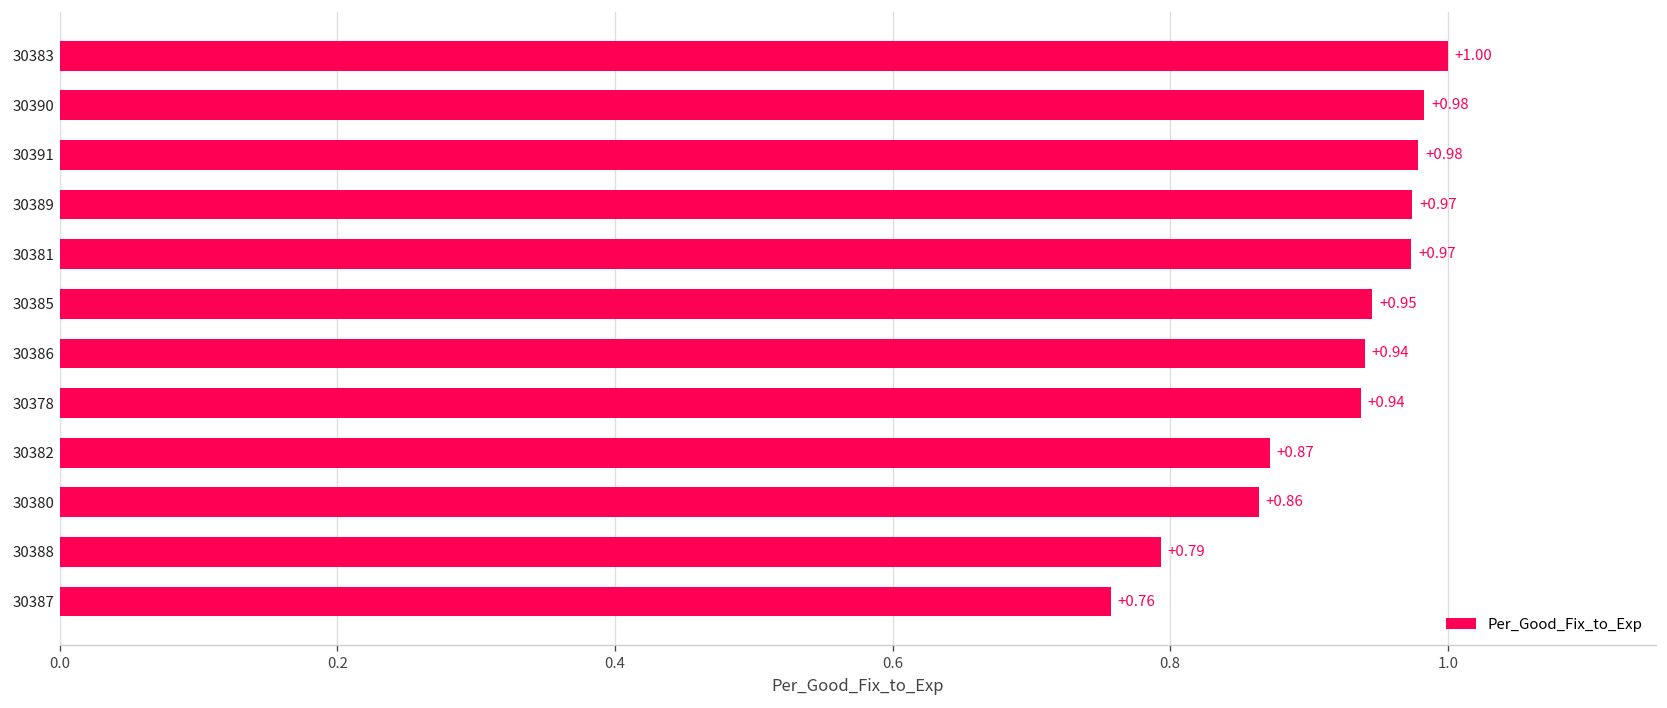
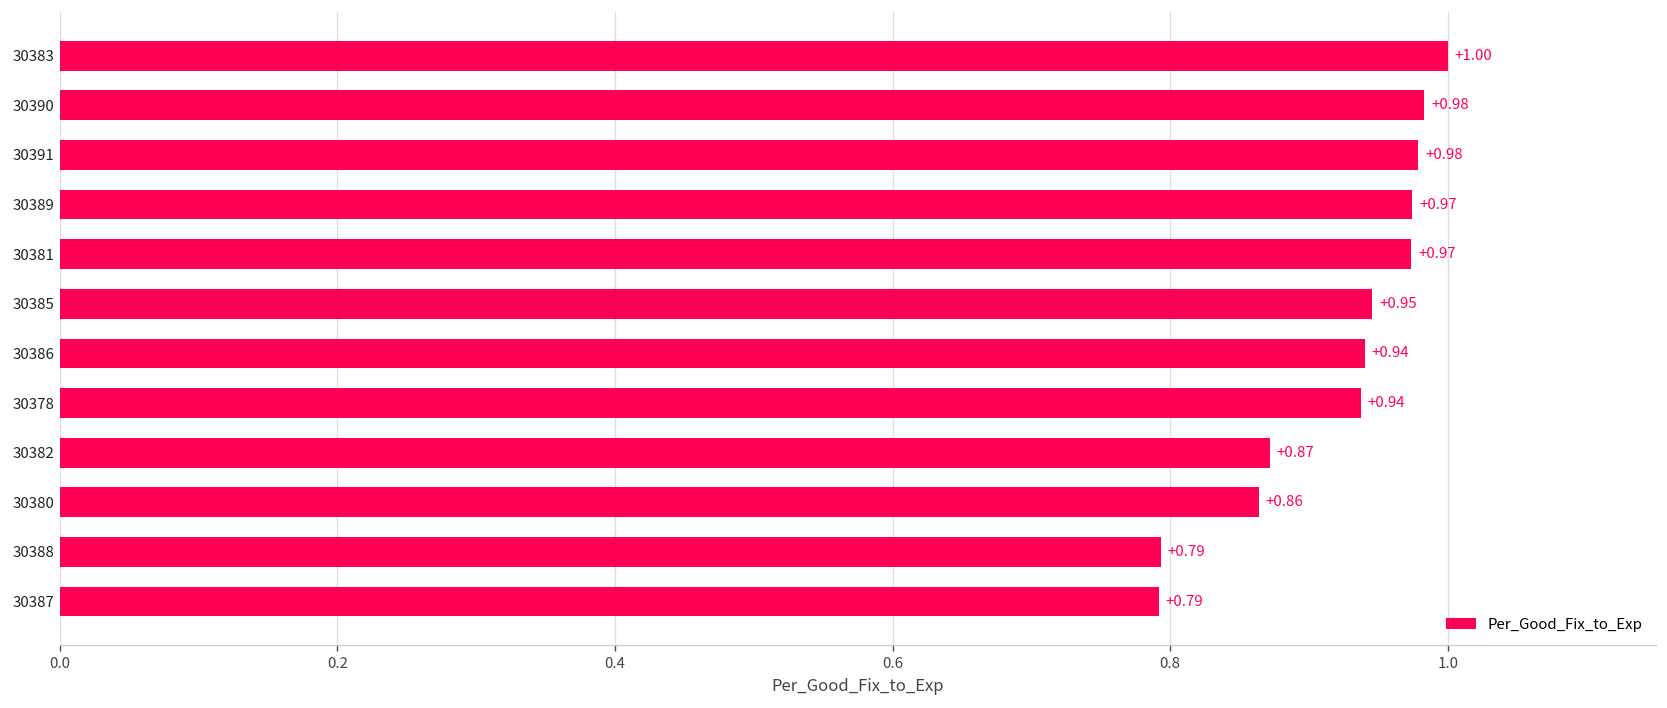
30387: +0.76 -> +0.79
